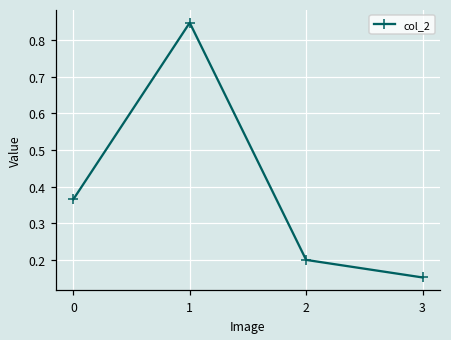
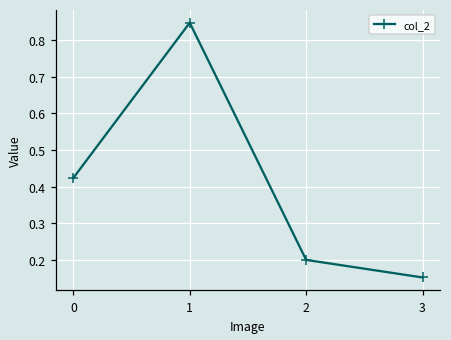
0: 0.37 -> 0.42
